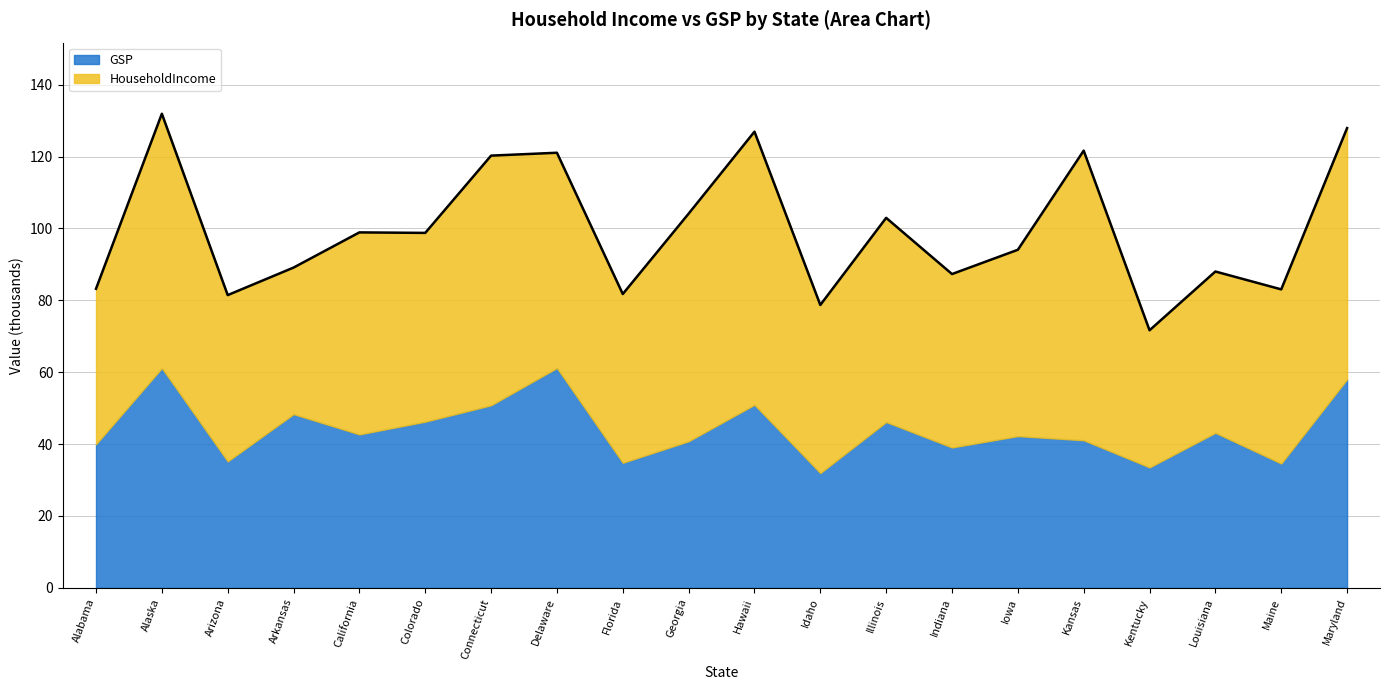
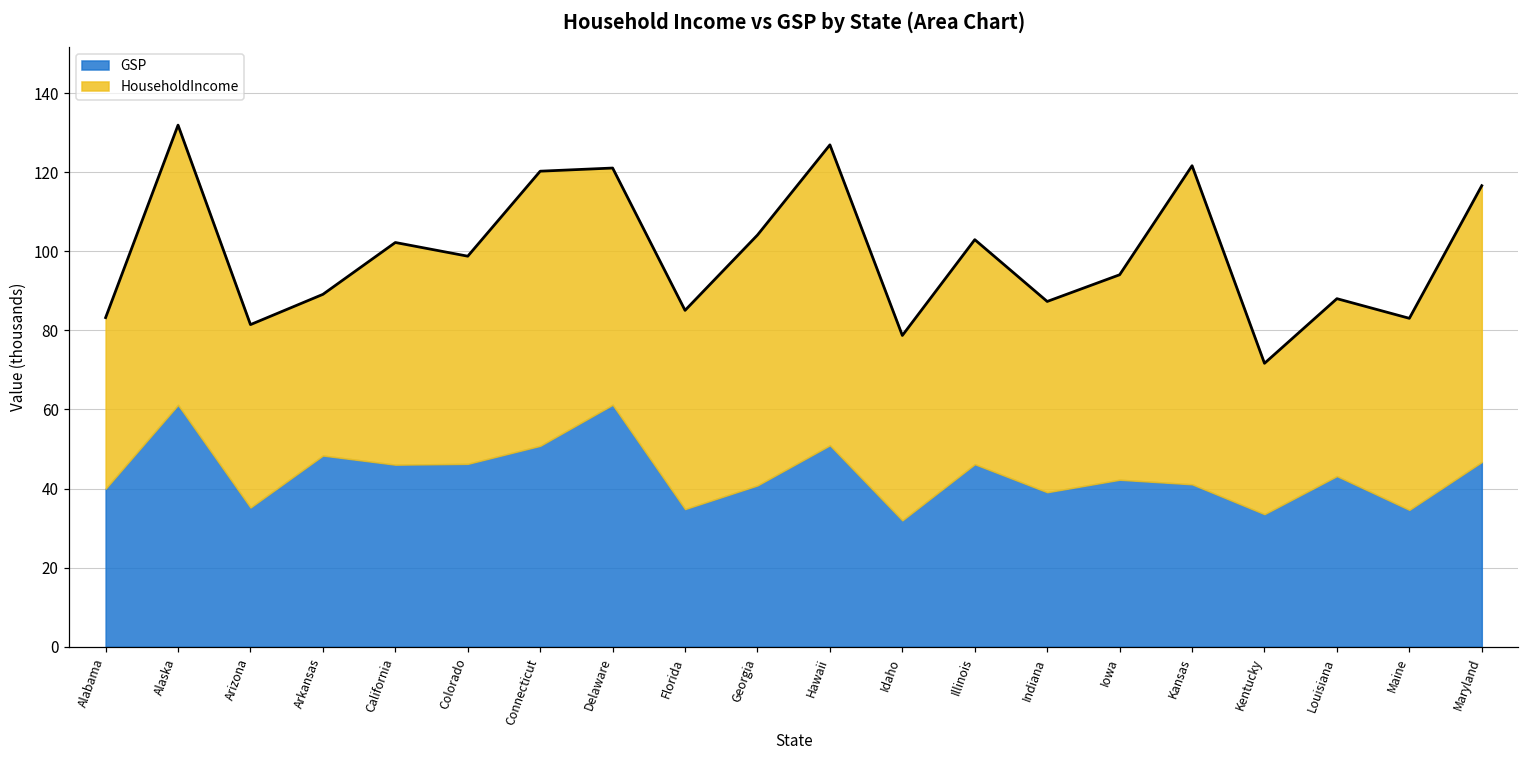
GSP, California: 43 -> 46
HouseholdIncome, Florida: 47 -> 50
GSP, Maryland: 58 -> 47
